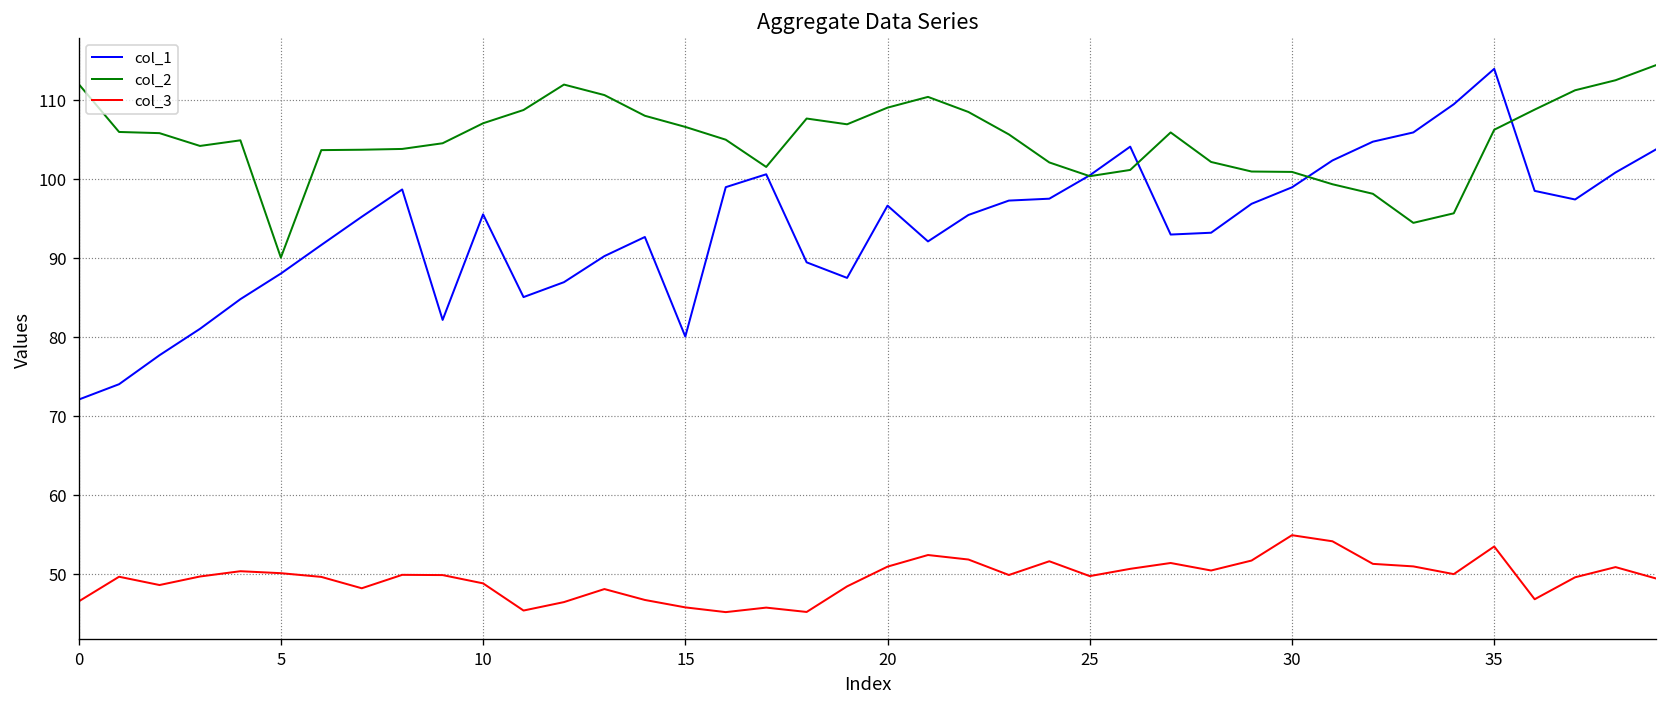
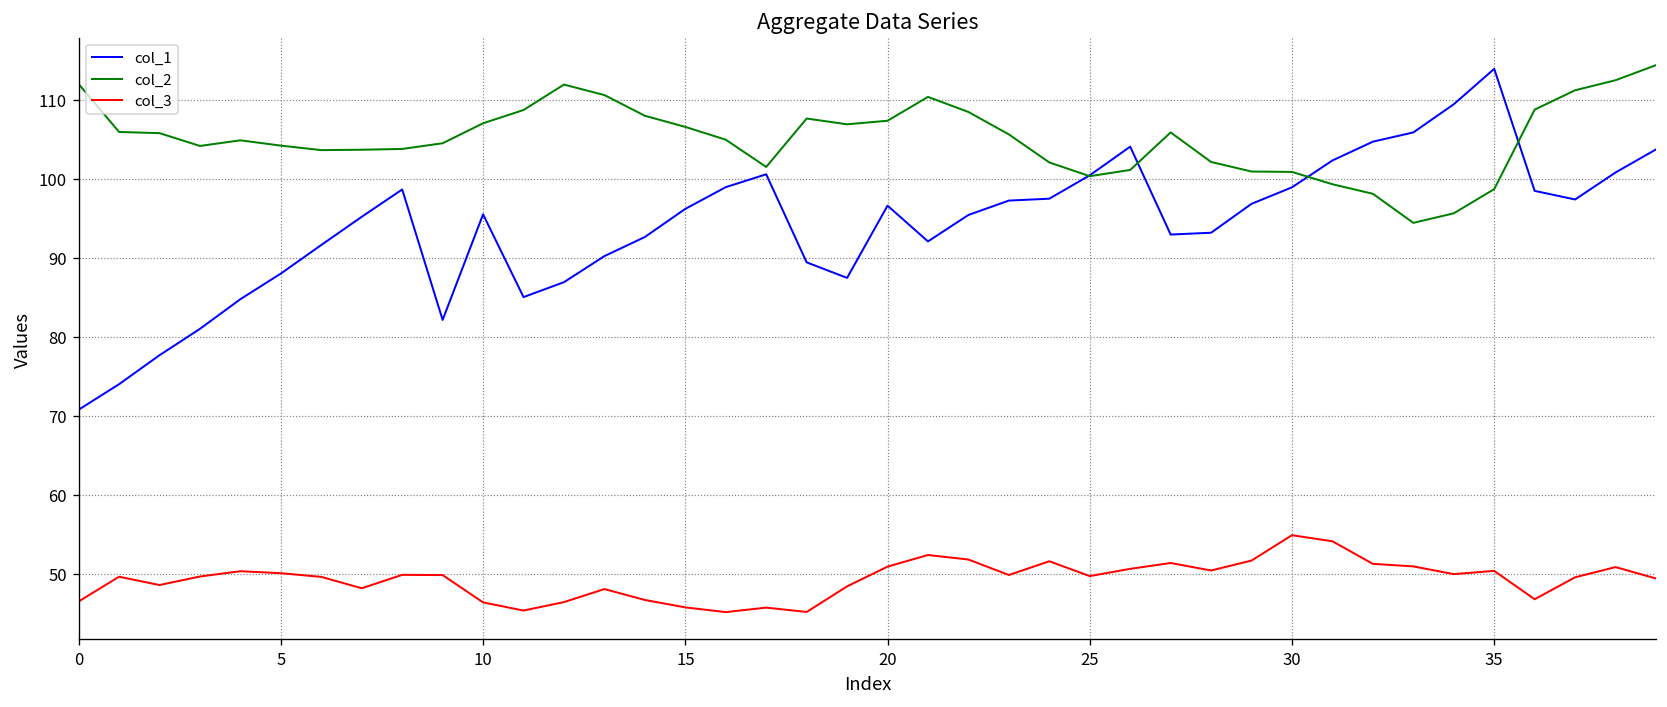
col_1, 0: 72 -> 71
col_2, 5: 90 -> 104
col_3, 10: 49 -> 46
col_1, 15: 80 -> 96
col_2, 20: 109 -> 107
col_2, 35: 106 -> 99
col_3, 35: 53 -> 50
